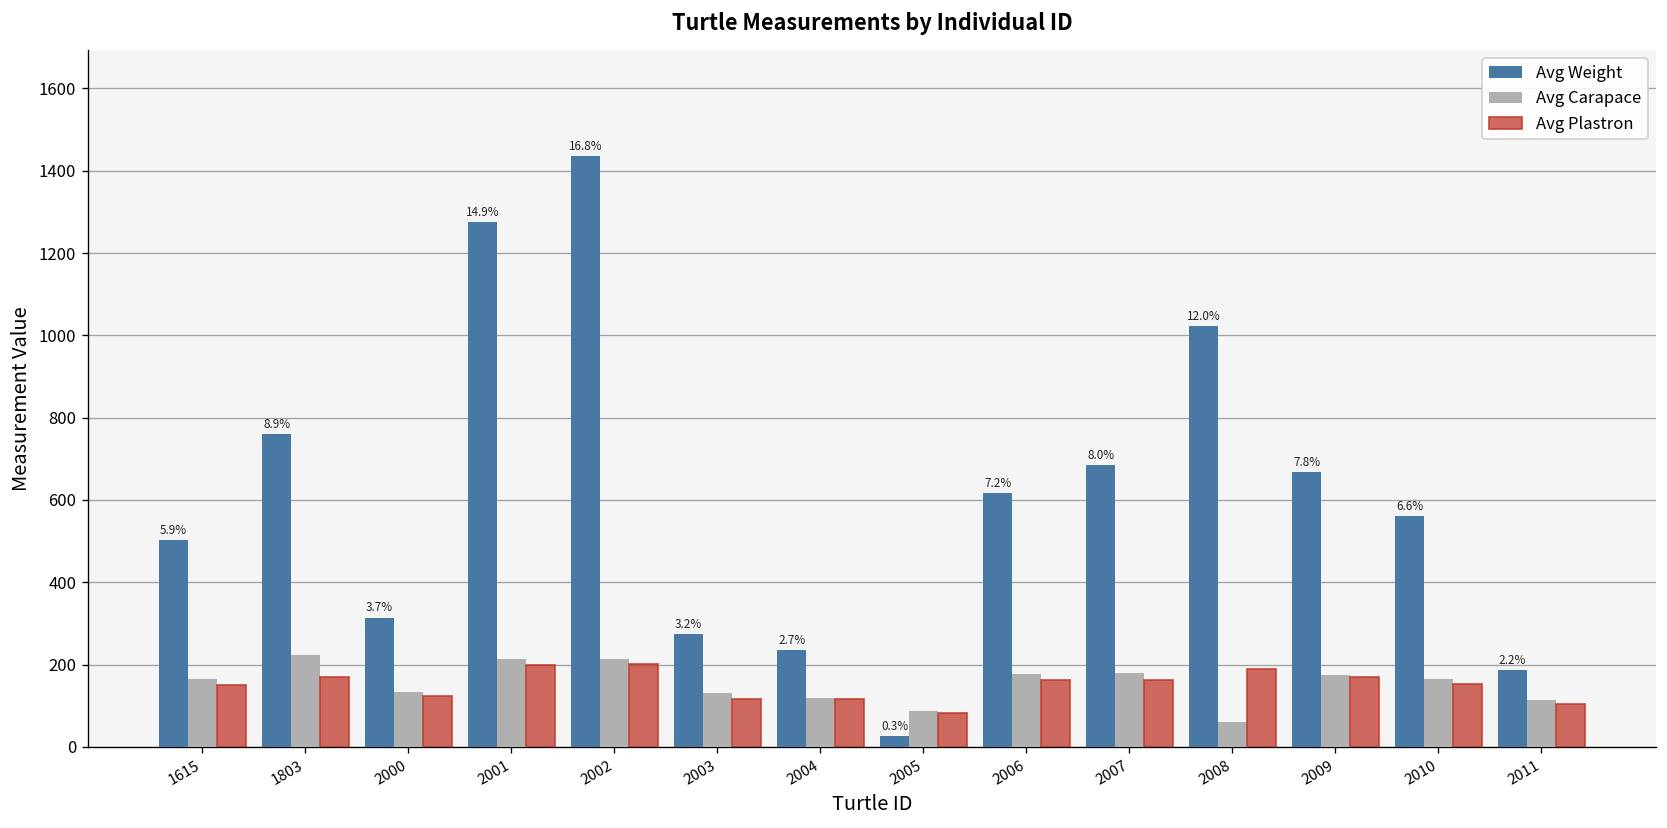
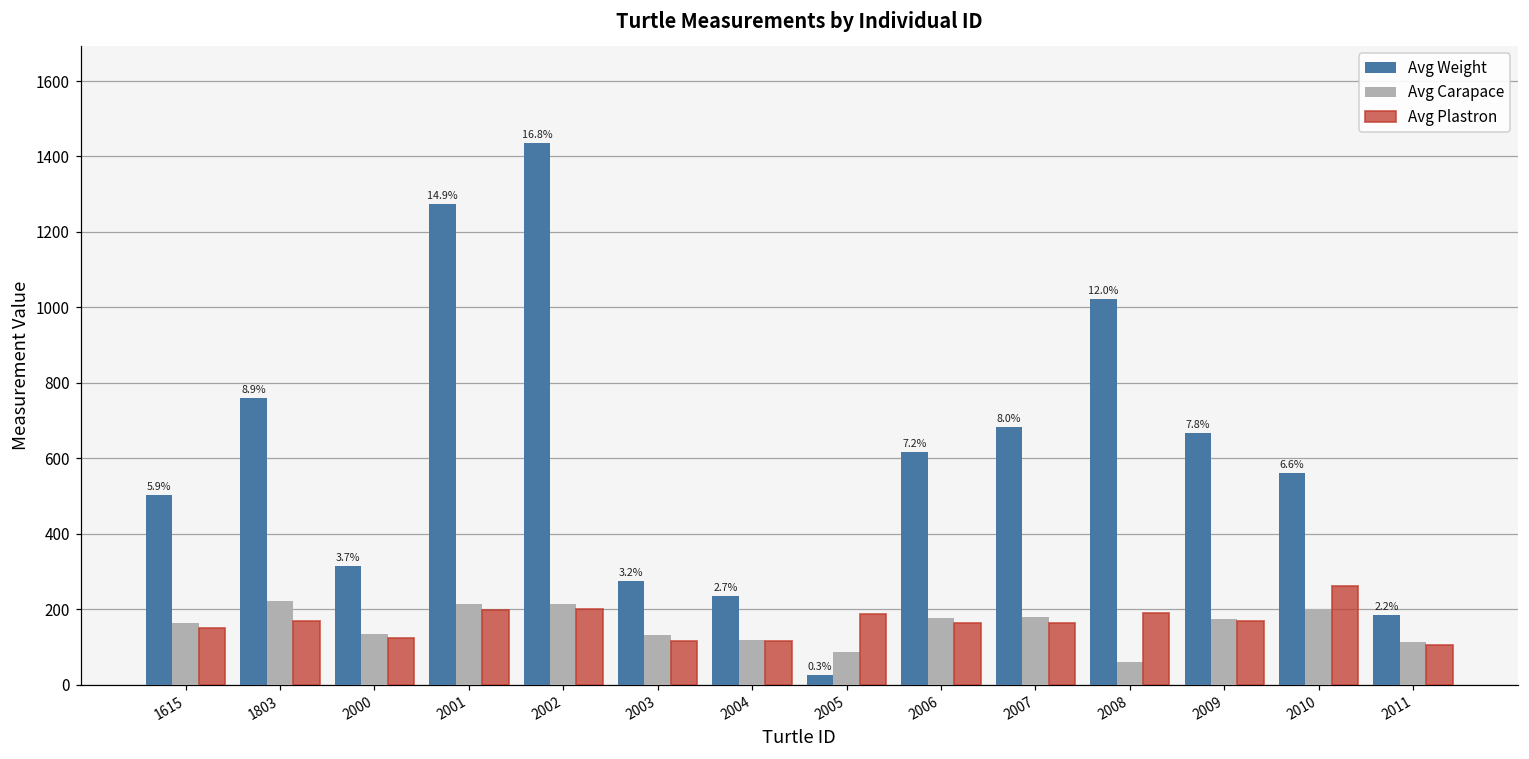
Avg Plastron, 2005: 80 -> 190
Avg Carapace, 2010: 170 -> 200
Avg Plastron, 2010: 150 -> 260
